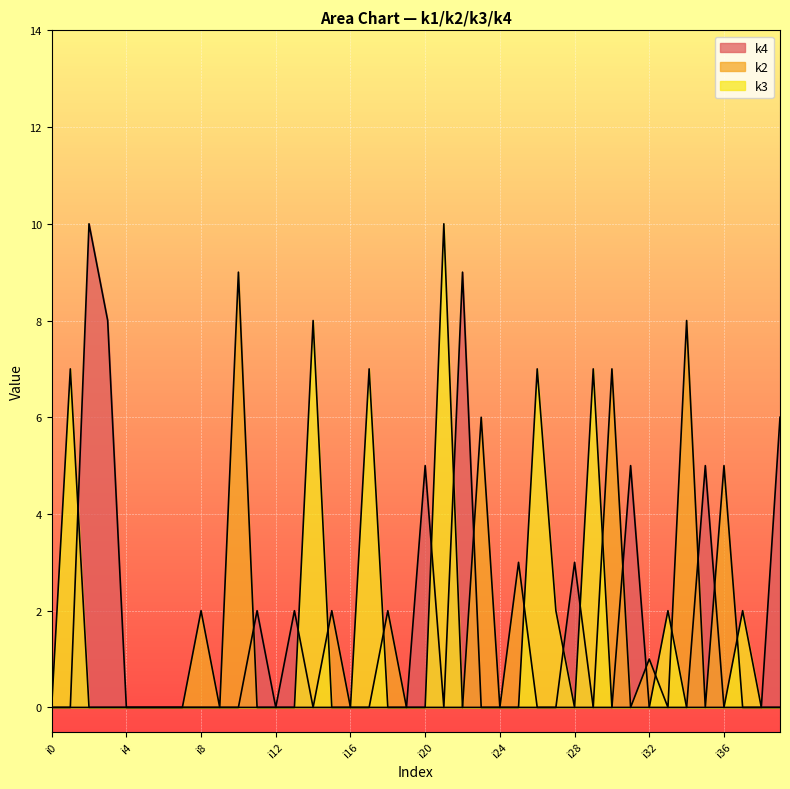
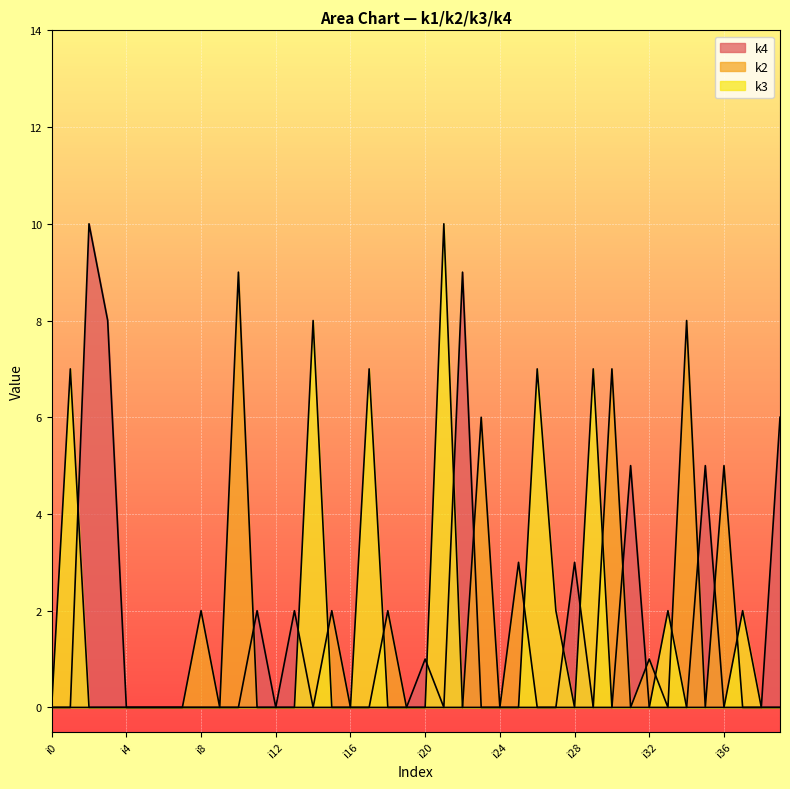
k4, i20: 5 -> 1
